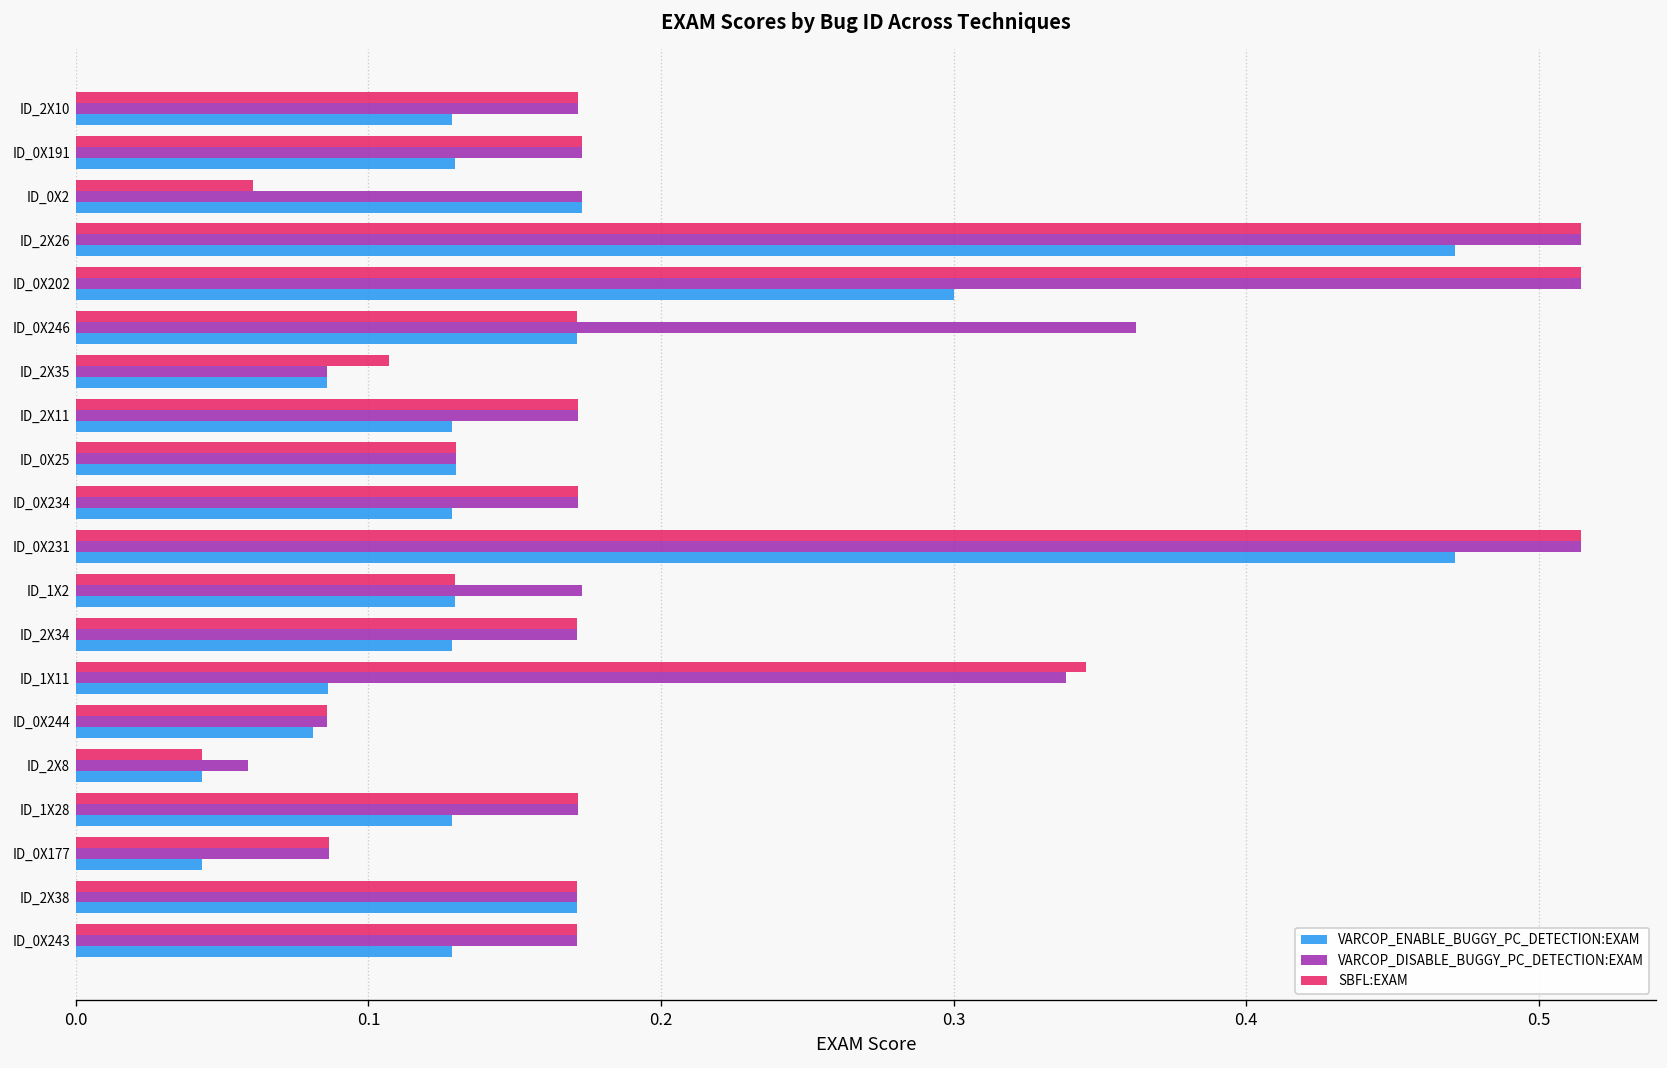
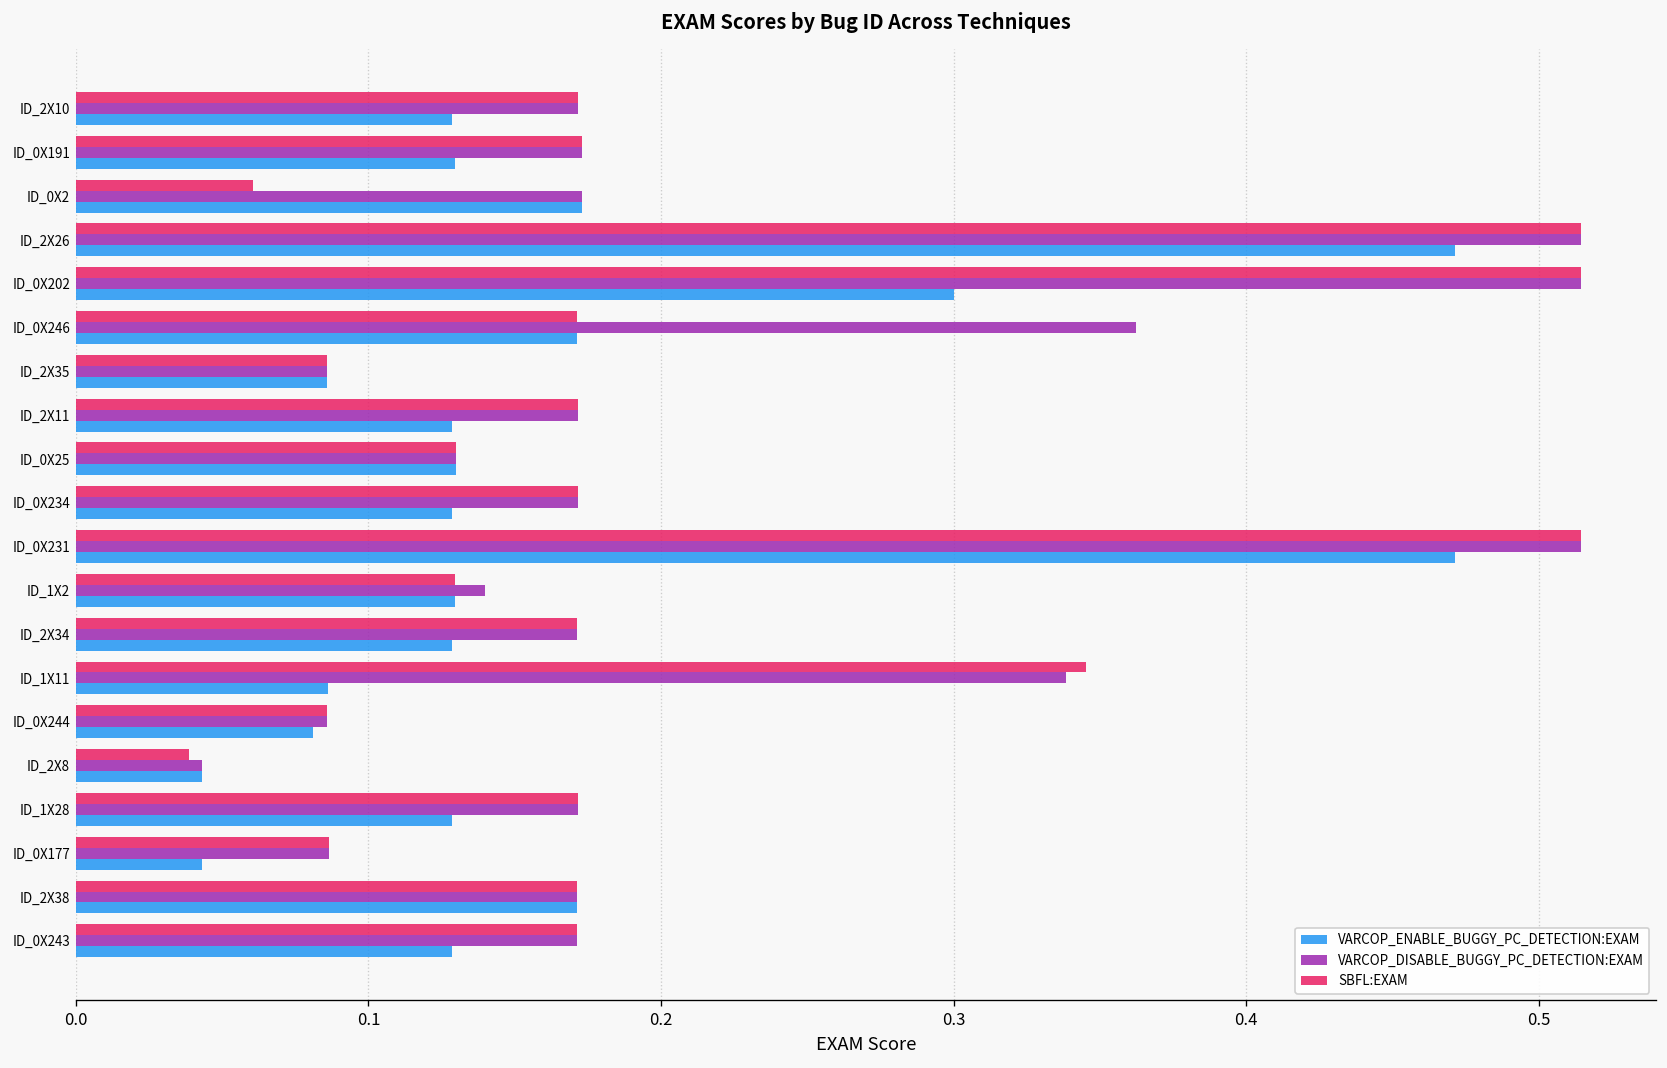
SBFL:EXAM, ID_2X35: 0.107 -> 0.086
VARCOP_DISABLE_BUGGY_PC_DETECTION:EXAM, ID_1X2: 0.173 -> 0.140
SBFL:EXAM, ID_2X8: 0.043 -> 0.039
VARCOP_DISABLE_BUGGY_PC_DETECTION:EXAM, ID_2X8: 0.059 -> 0.043
